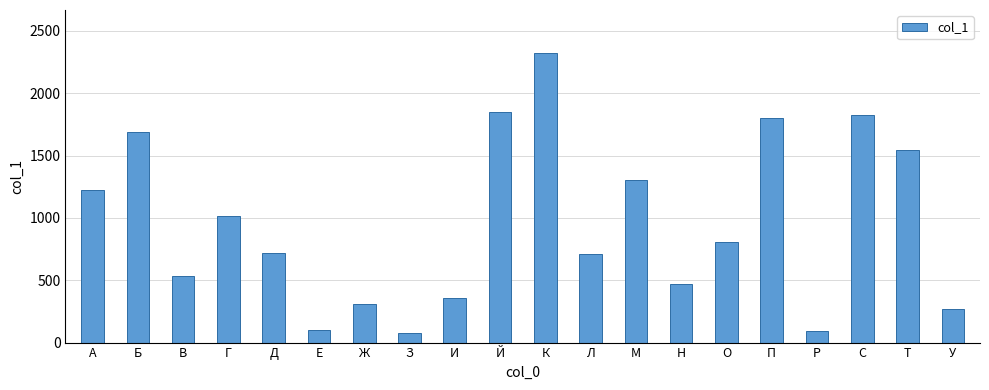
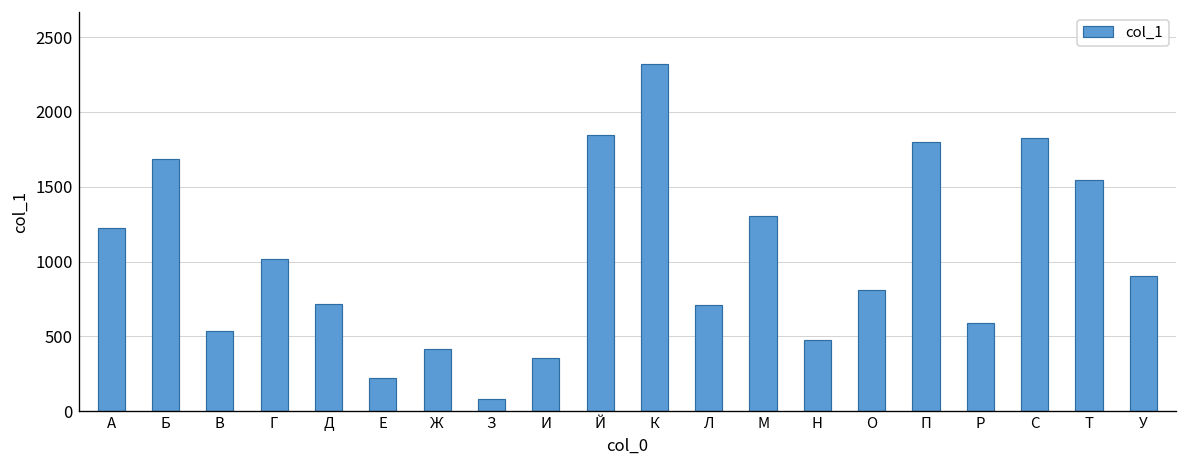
Е: 100 -> 220
Ж: 310 -> 410
Р: 90 -> 590
У: 270 -> 900
